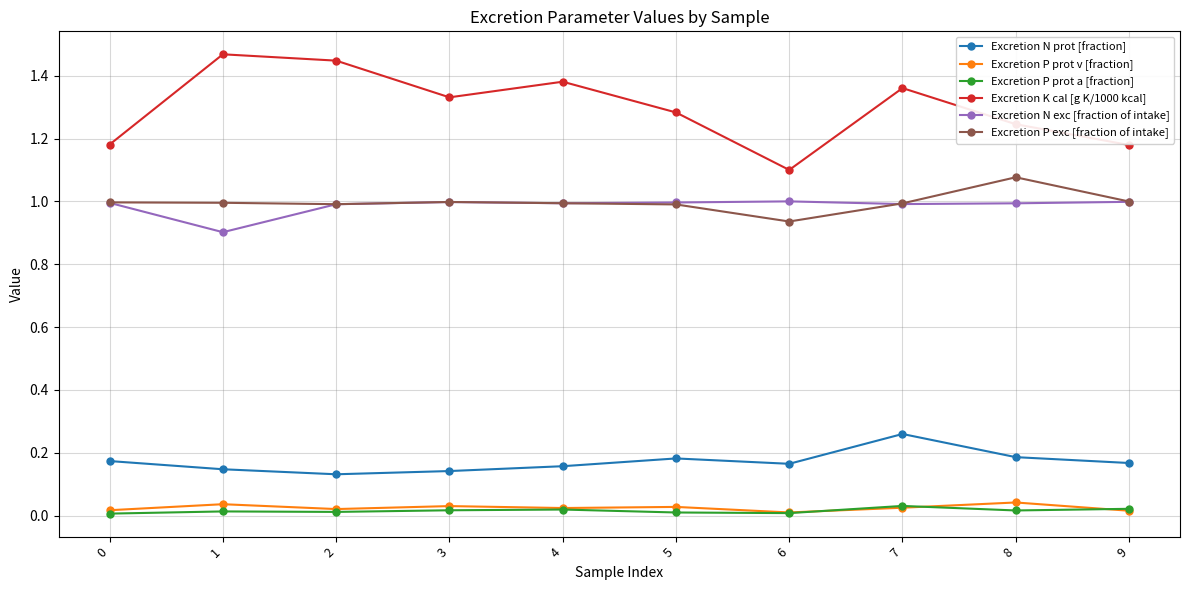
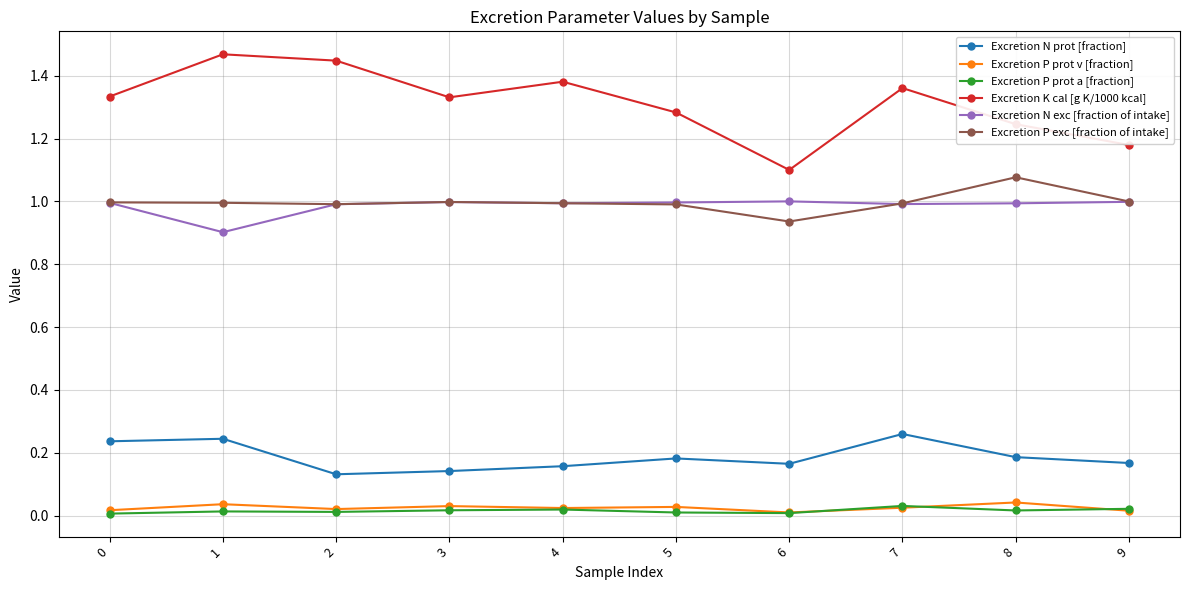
Excretion N prot [fraction], 0: 0.17 -> 0.24
Excretion K cal [g K/1000 kcal], 0: 1.18 -> 1.33
Excretion N prot [fraction], 1: 0.15 -> 0.24
